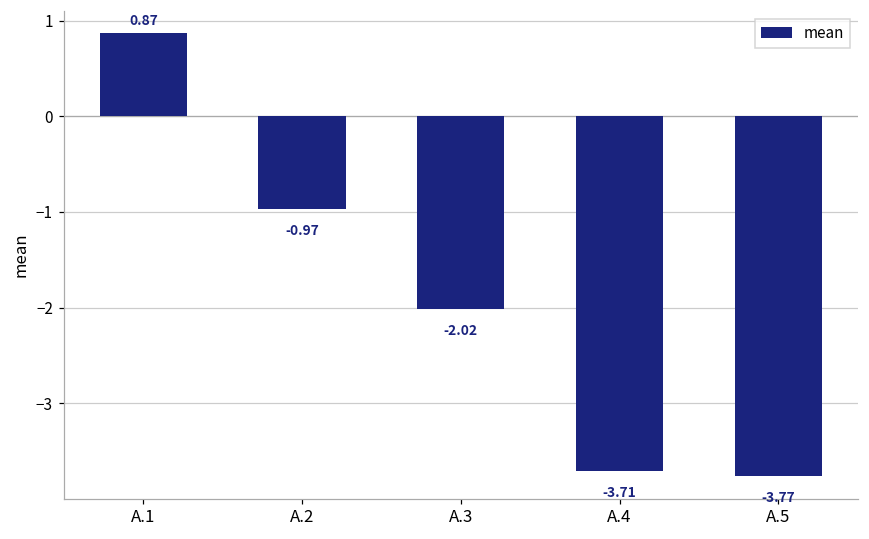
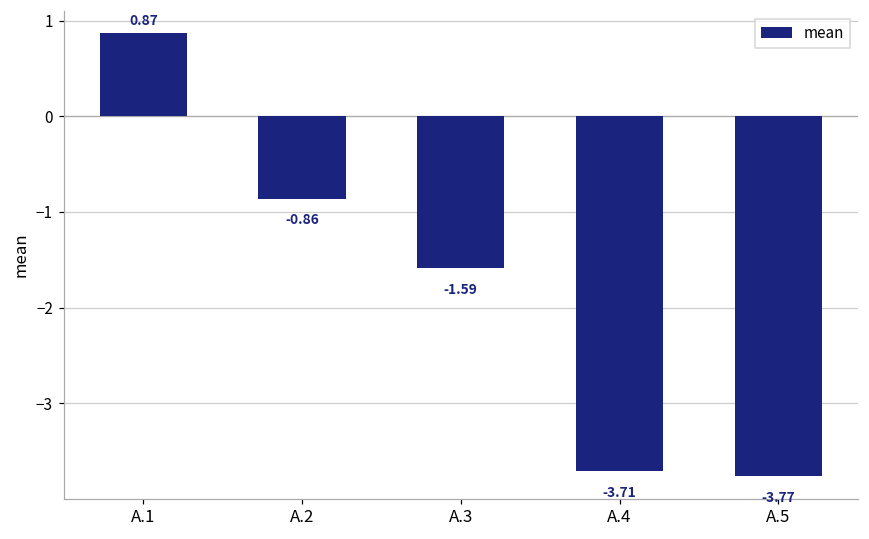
A.2: -0.97 -> -0.86
A.3: -2.02 -> -1.59
